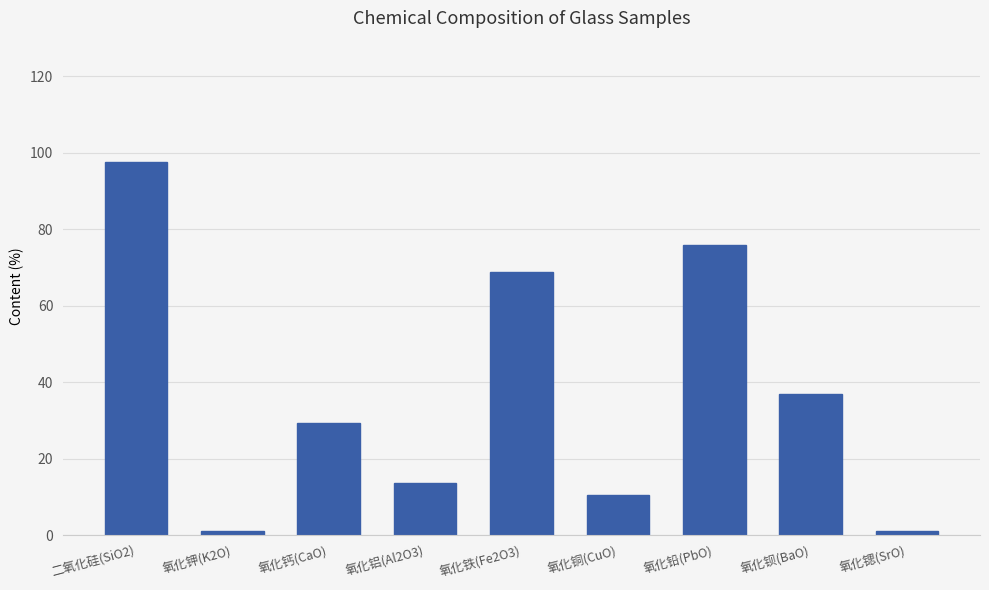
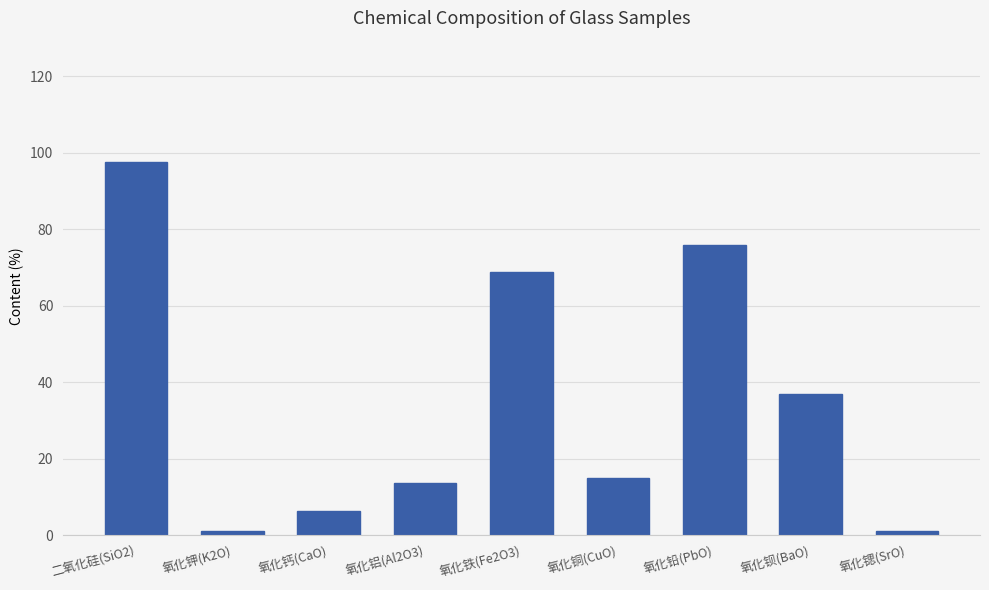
氧化钙(CaO): 29 -> 6
氧化铜(CuO): 11 -> 15
